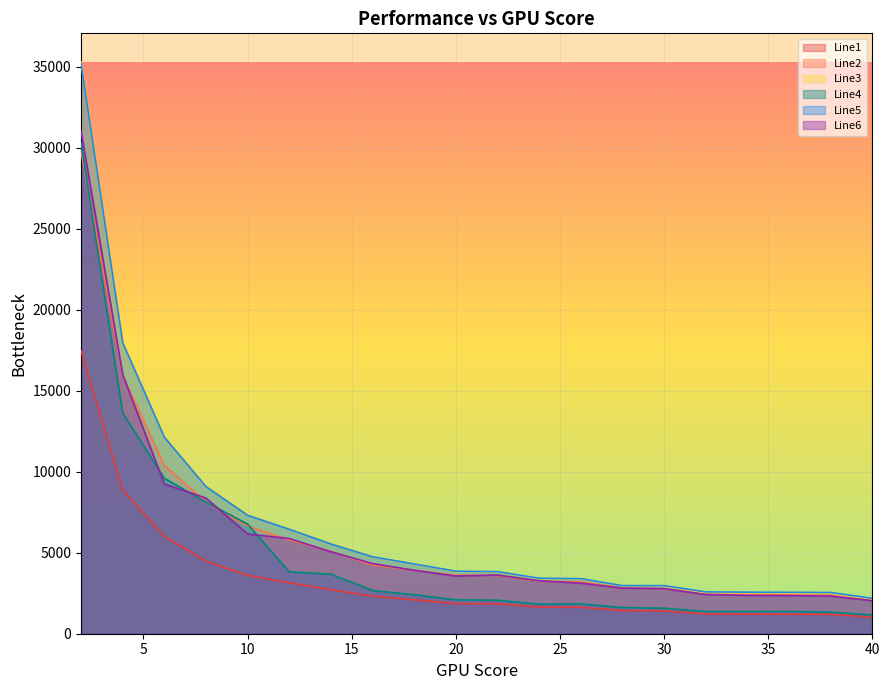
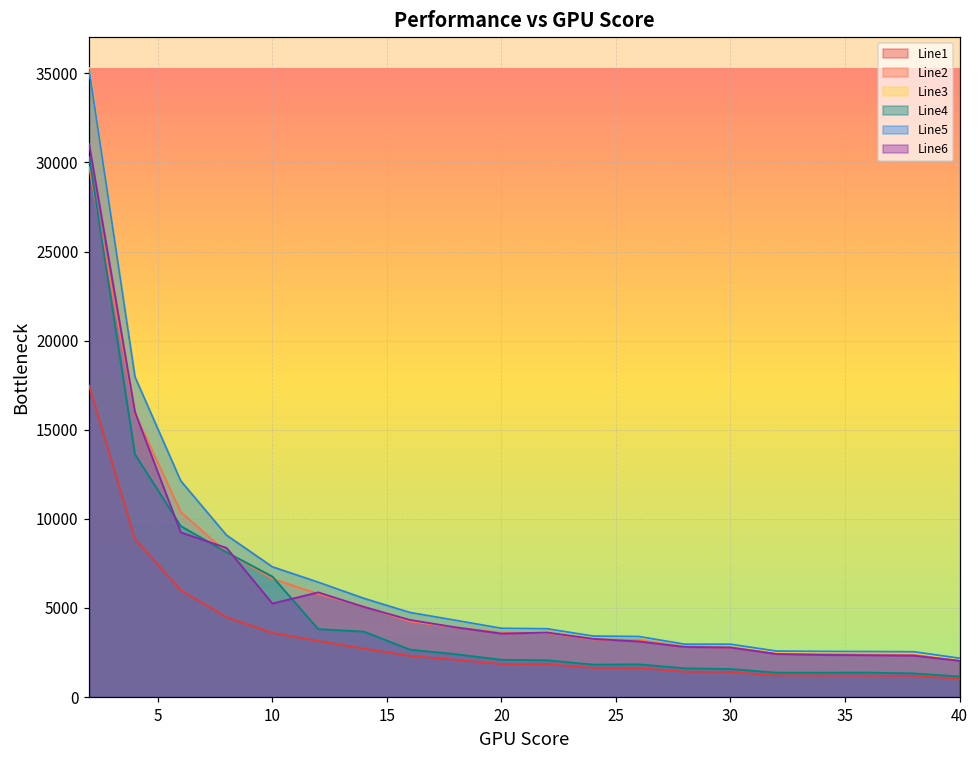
Line6, 10: 6200 -> 5200
